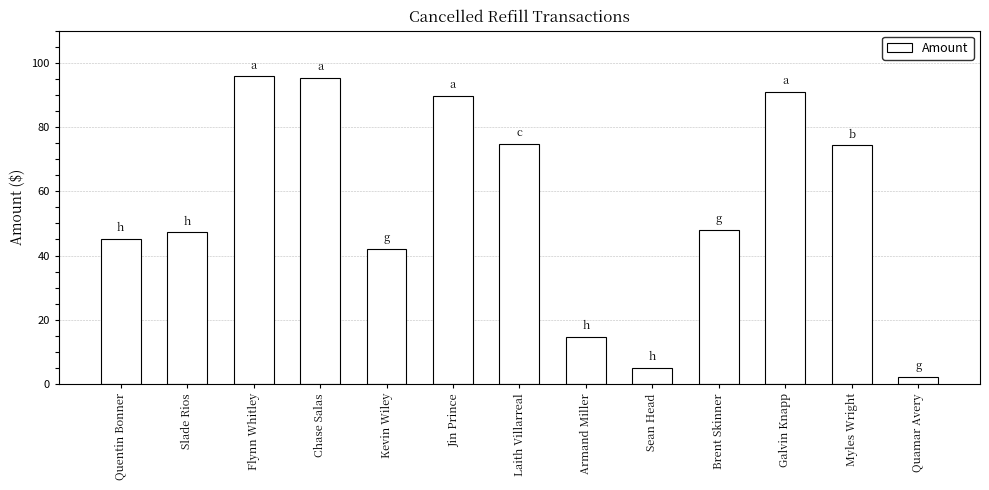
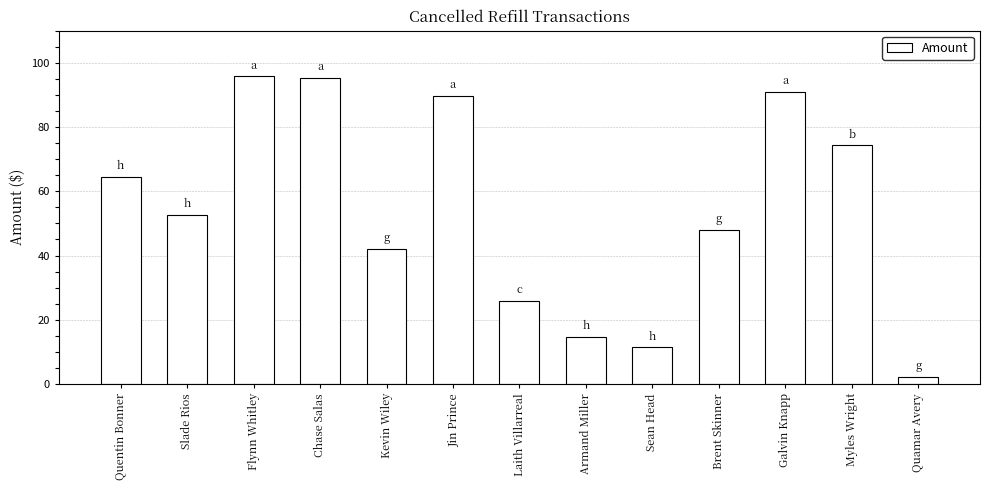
Quentin Bonner: 45 -> 65
Slade Rios: 47 -> 53
Laith Villarreal: 75 -> 26
Sean Head: 5 -> 11
